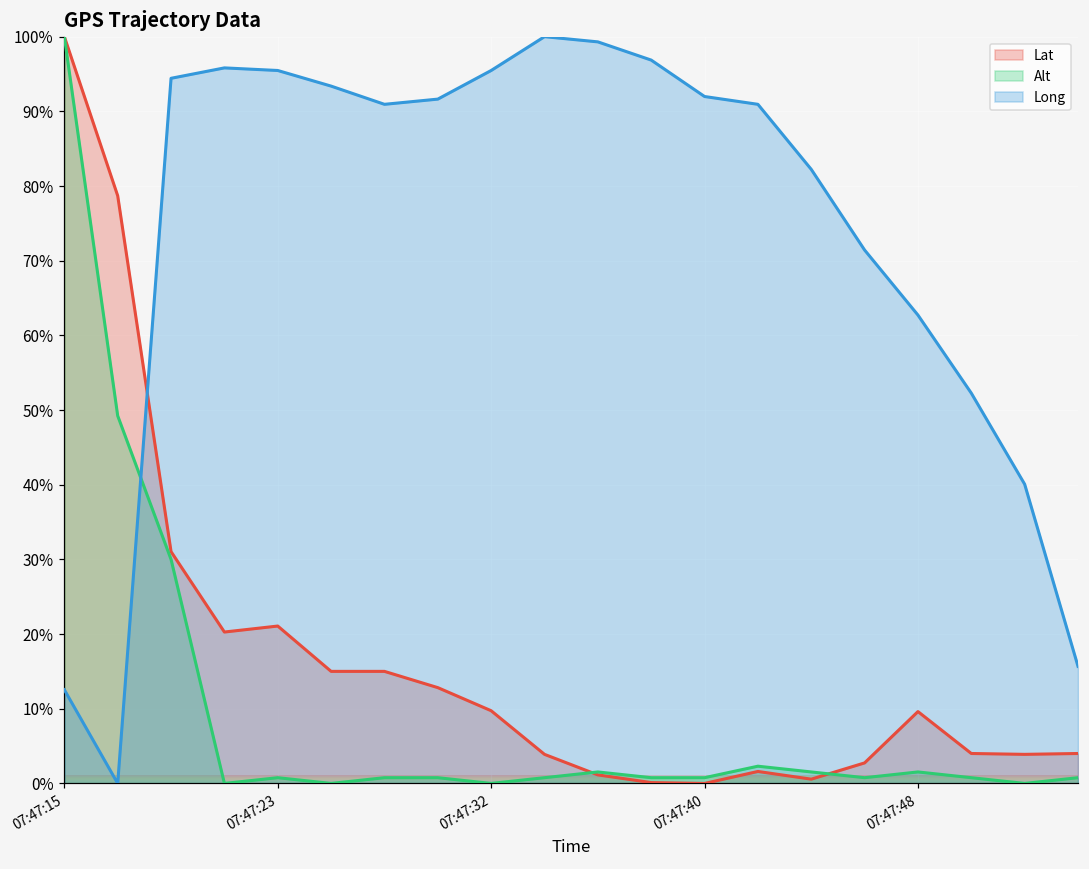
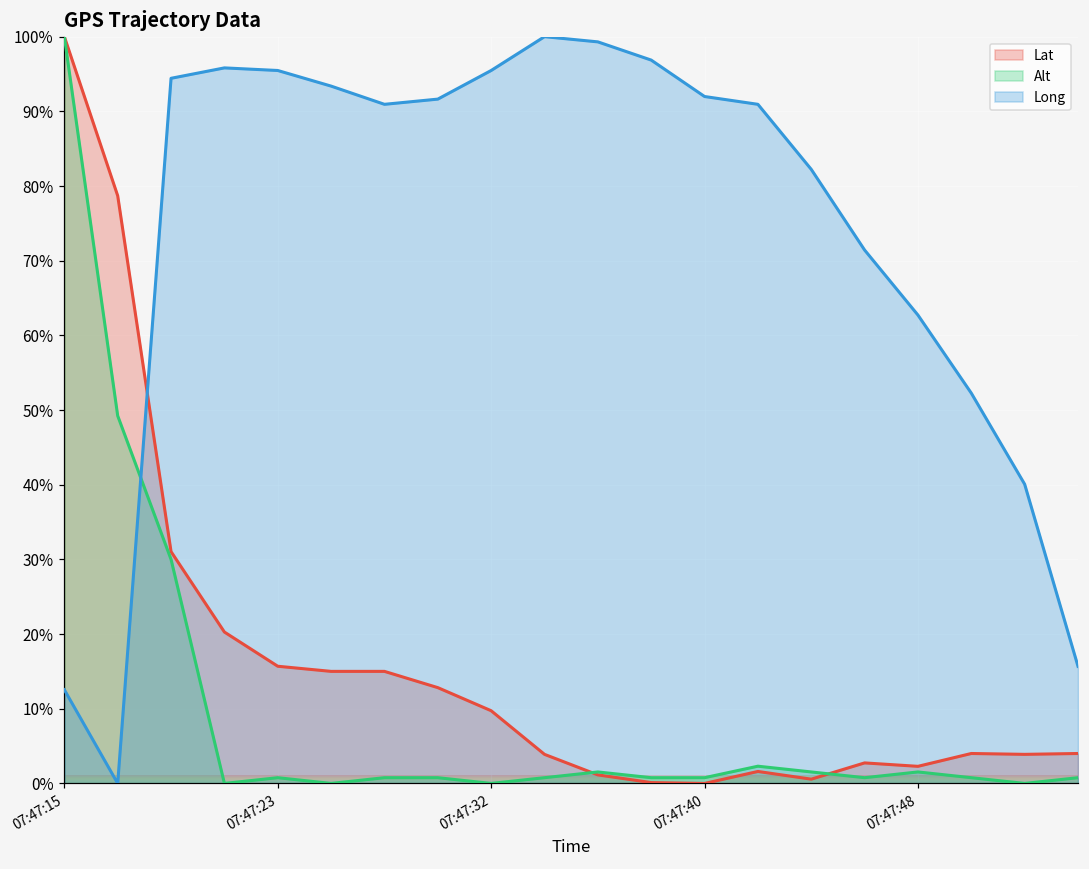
Lat, 07:47:23: 21% -> 16%
Lat, 07:47:48: 10% -> 2%
